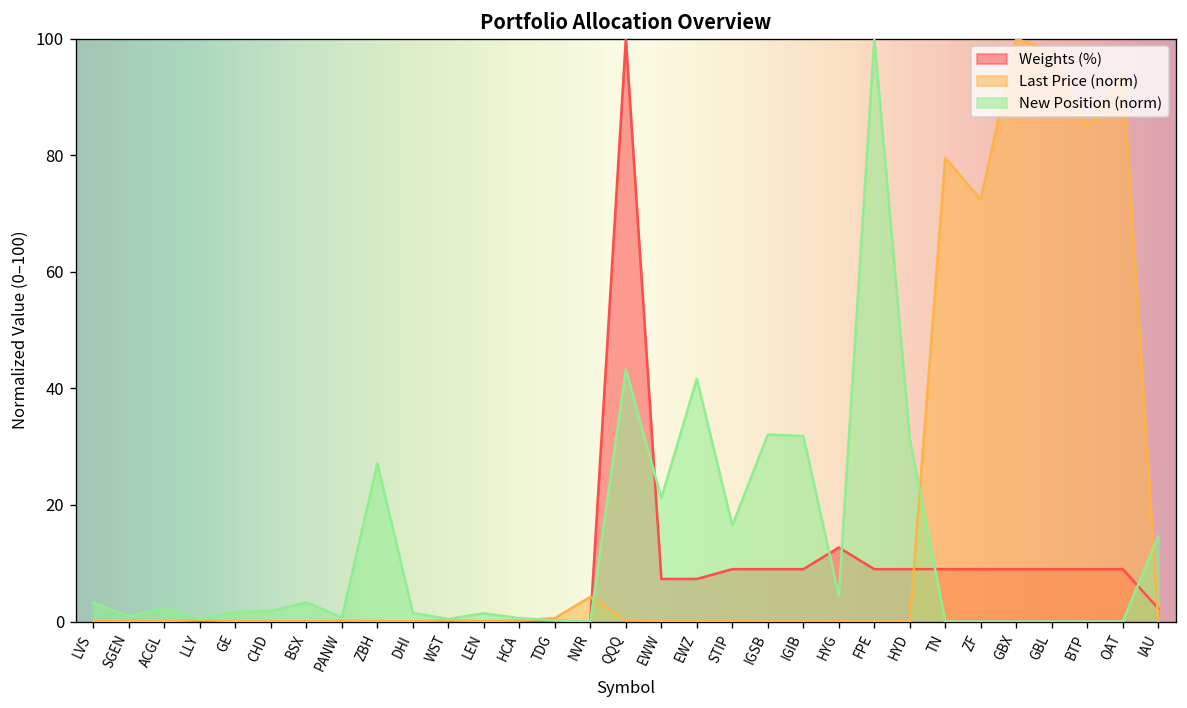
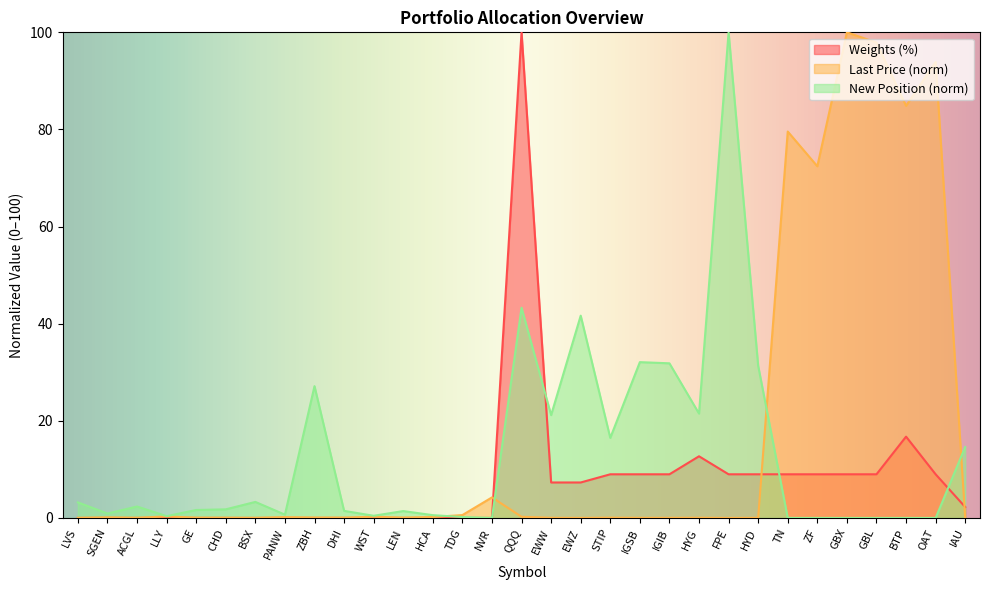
New Position (norm), HYG: 4 -> 21
Weights (%), BTP: 9 -> 17
